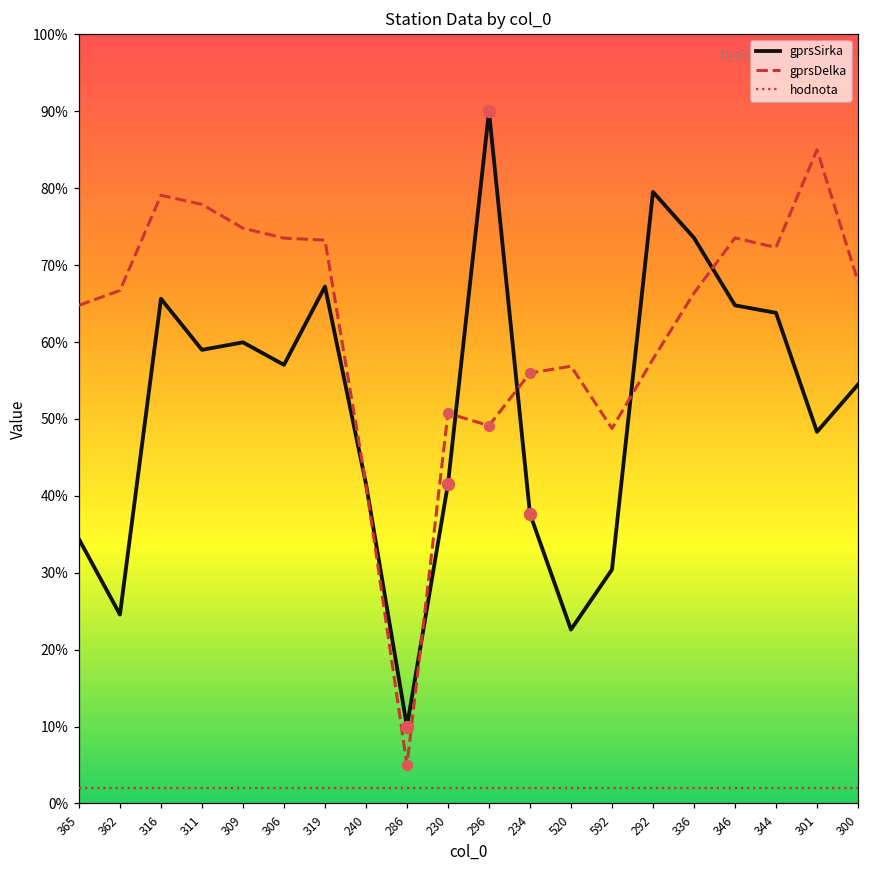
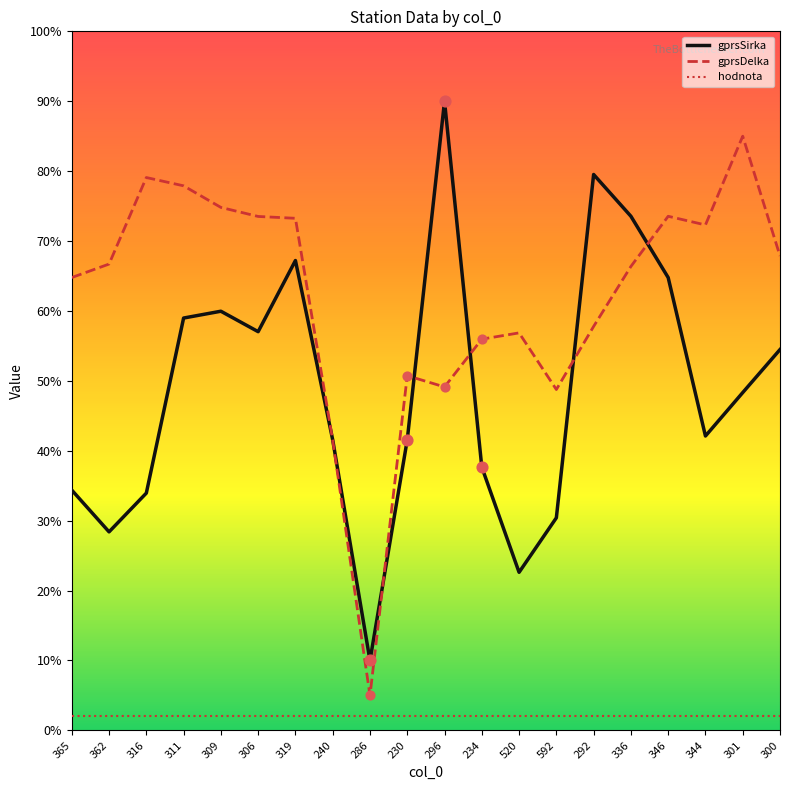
gprsSirka, 362: 25% -> 28%
gprsSirka, 316: 66% -> 34%
gprsSirka, 344: 64% -> 42%
